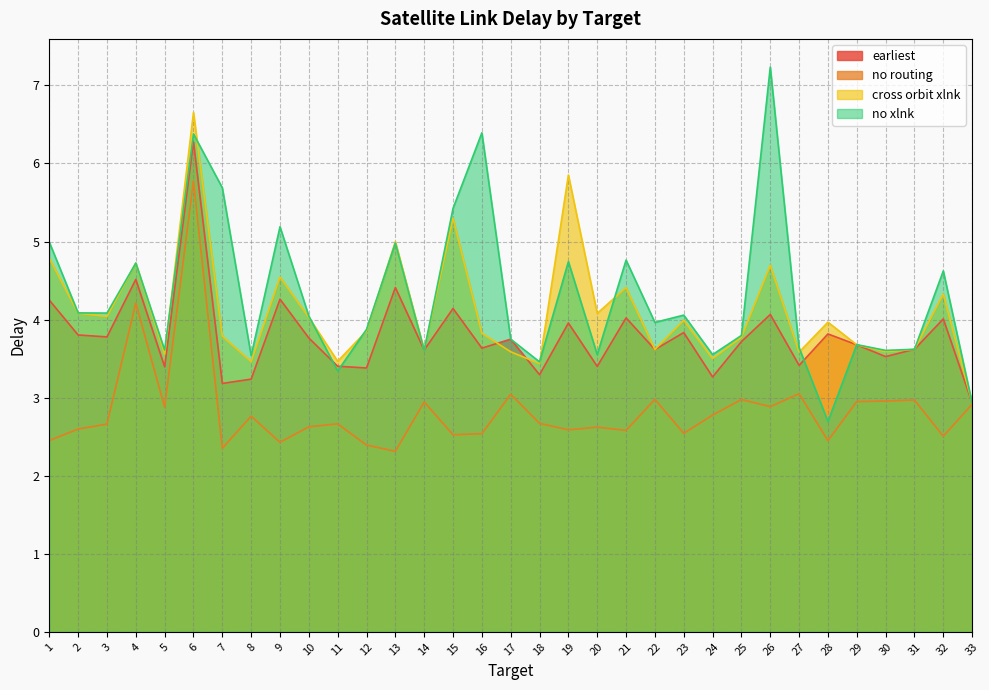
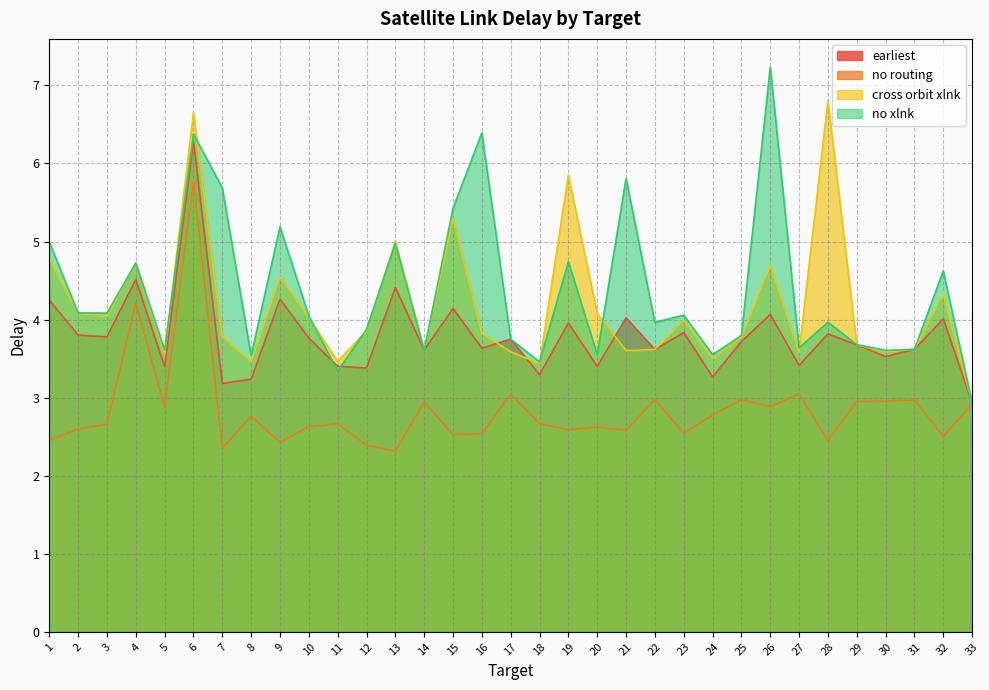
cross orbit xlnk, 21: 4.4 -> 3.6
no xlnk, 21: 4.8 -> 5.8
cross orbit xlnk, 28: 4.0 -> 6.8
no xlnk, 28: 2.7 -> 4.0
